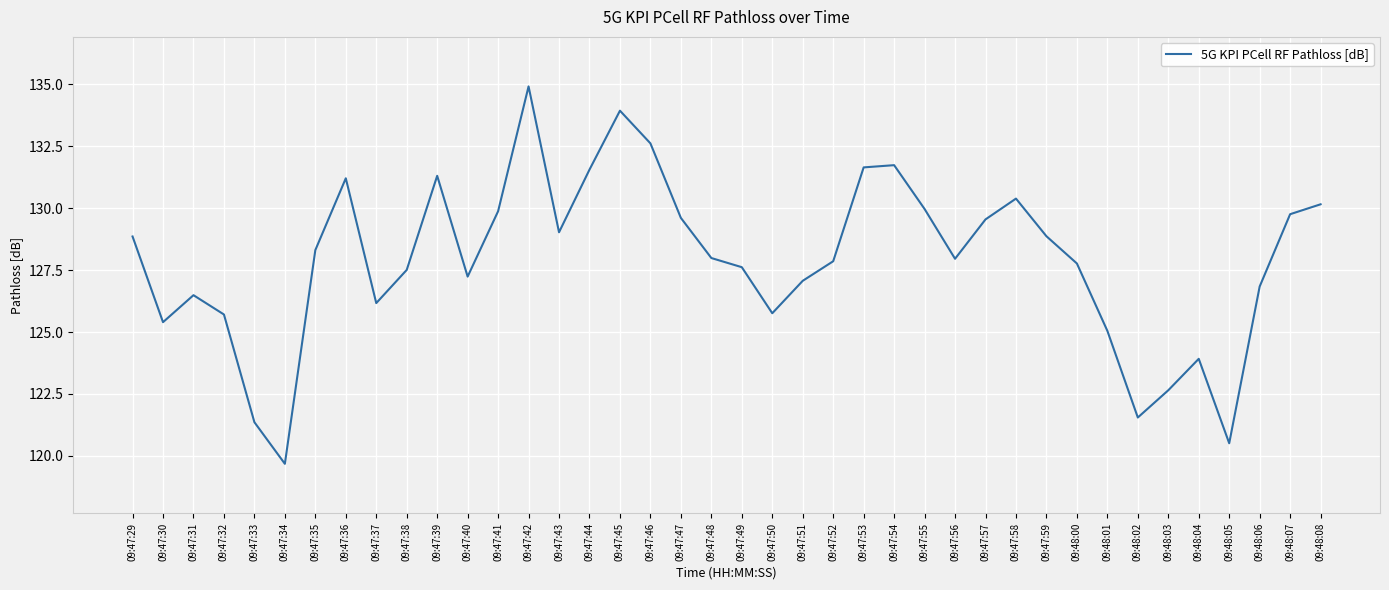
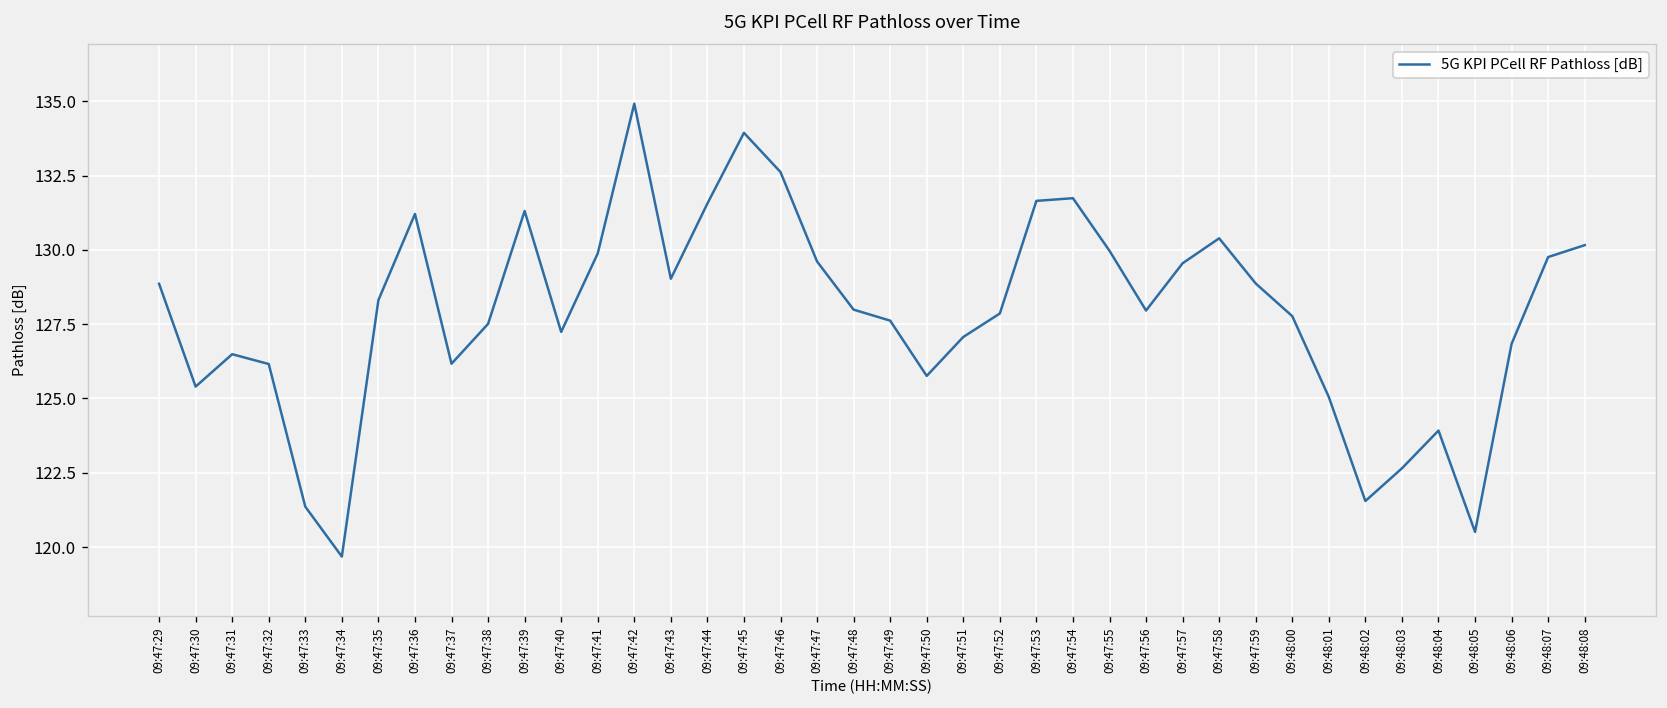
09:47:32: 125.7 -> 126.2
